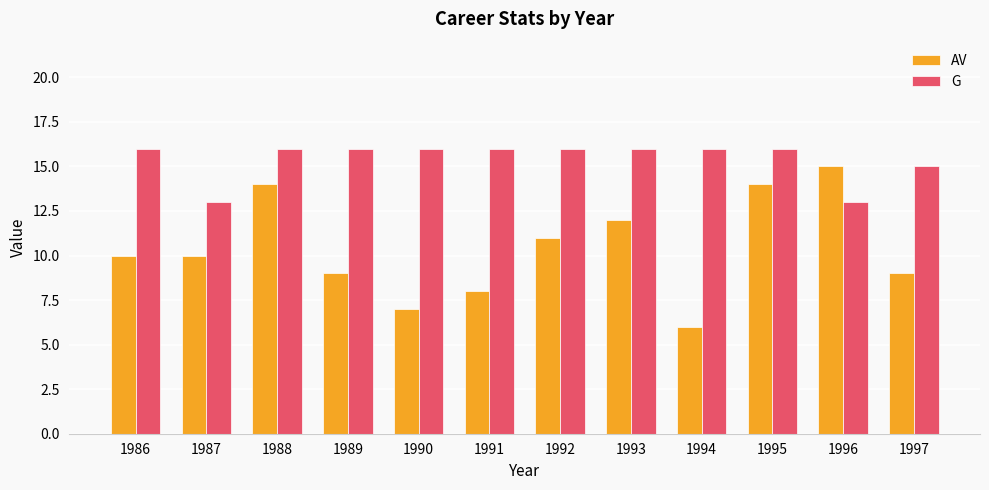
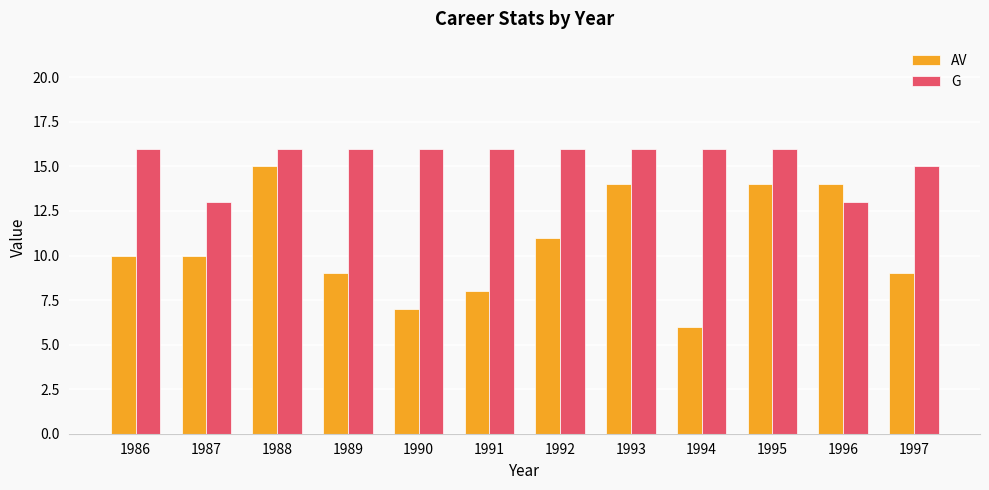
AV, 1988: 14 -> 15
AV, 1993: 12 -> 14
AV, 1996: 15 -> 14
